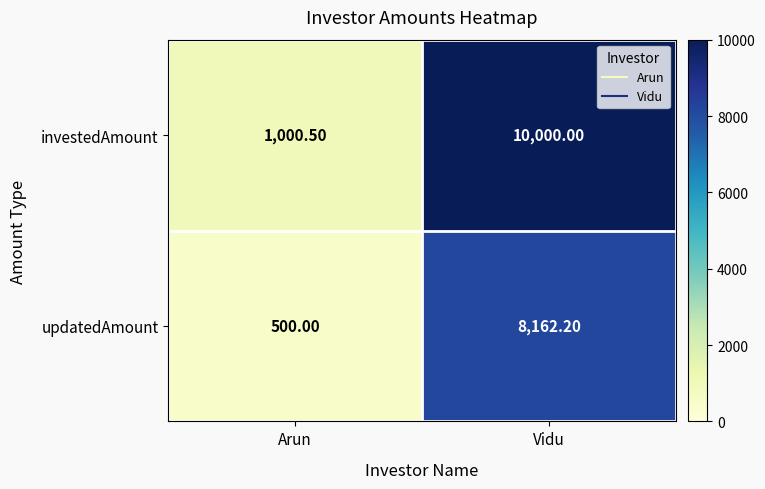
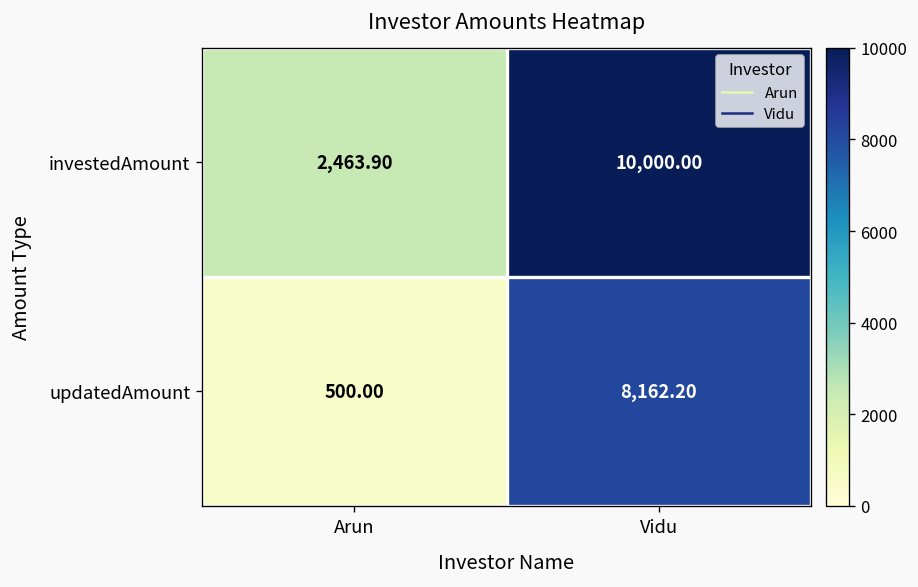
investedAmount, Arun: 1,000.50 -> 2,463.90
